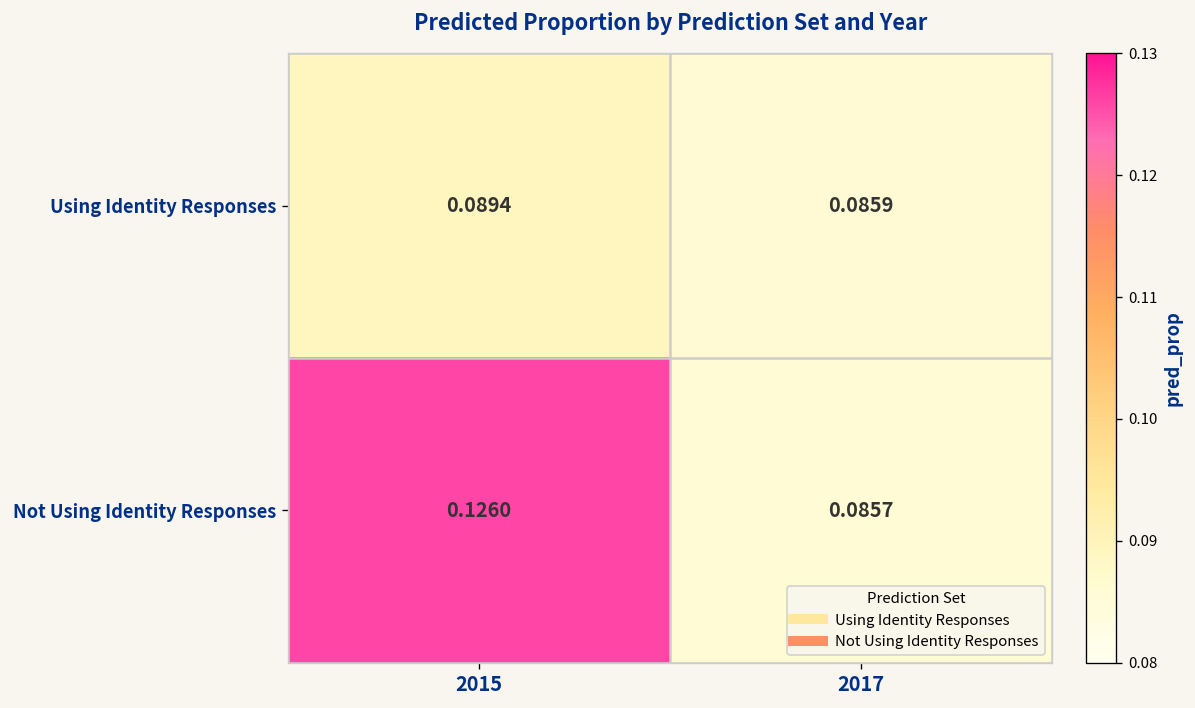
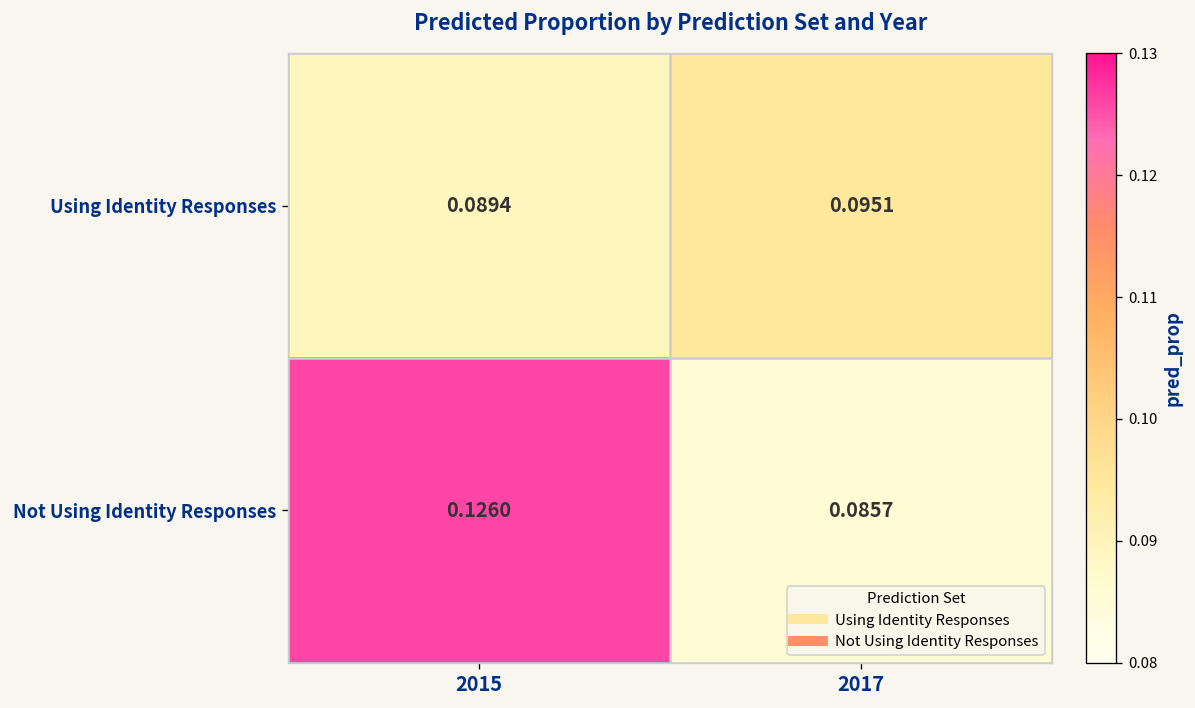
Using Identity Responses, 2017: 0.0859 -> 0.0951
